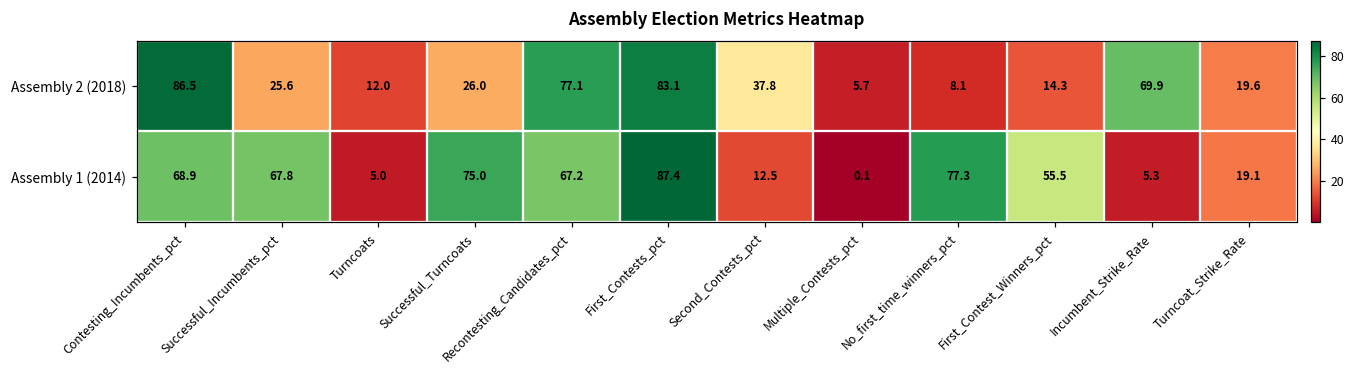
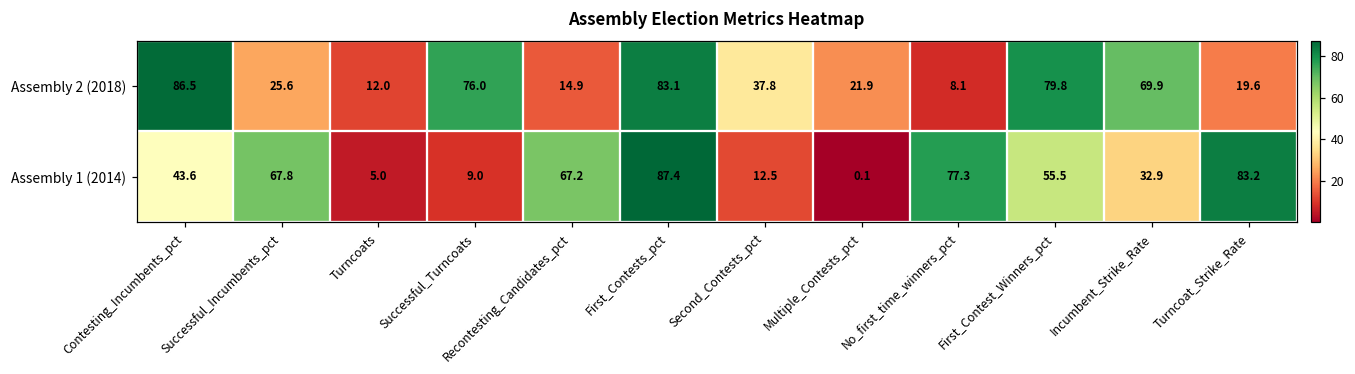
Assembly 2 (2018), Successful_Turncoats: 26.0 -> 76.0
Assembly 2 (2018), Recontesting_Candidates_pct: 77.1 -> 14.9
Assembly 2 (2018), Multiple_Contests_pct: 5.7 -> 21.9
Assembly 2 (2018), First_Contest_Winners_pct: 14.3 -> 79.8
Assembly 1 (2014), Contesting_Incumbents_pct: 68.9 -> 43.6
Assembly 1 (2014), Successful_Turncoats: 75.0 -> 9.0
Assembly 1 (2014), Incumbent_Strike_Rate: 5.3 -> 32.9
Assembly 1 (2014), Turncoat_Strike_Rate: 19.1 -> 83.2
